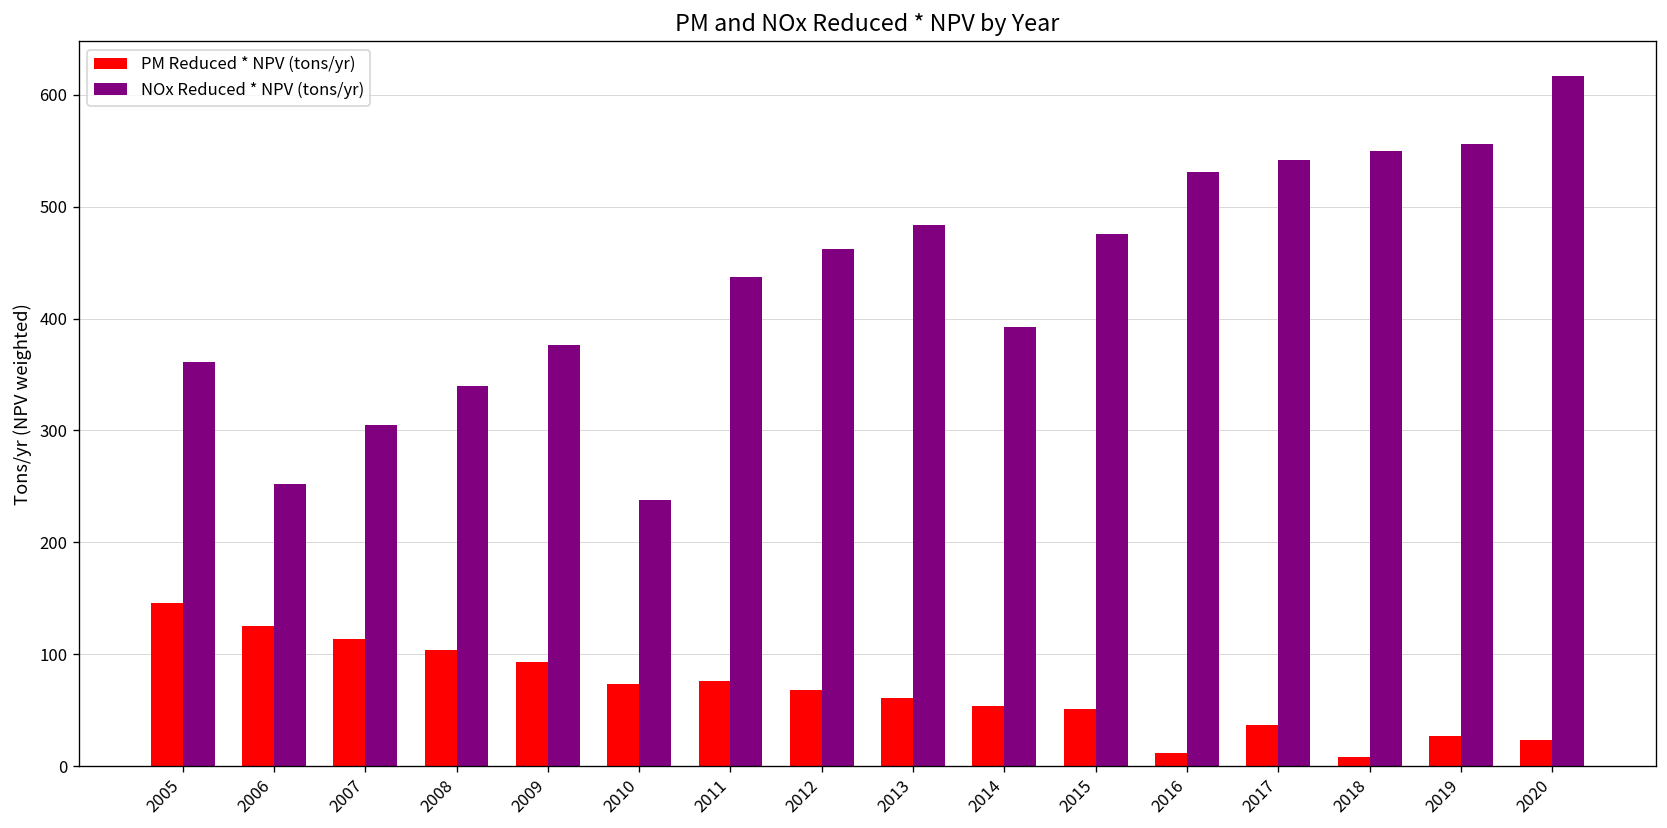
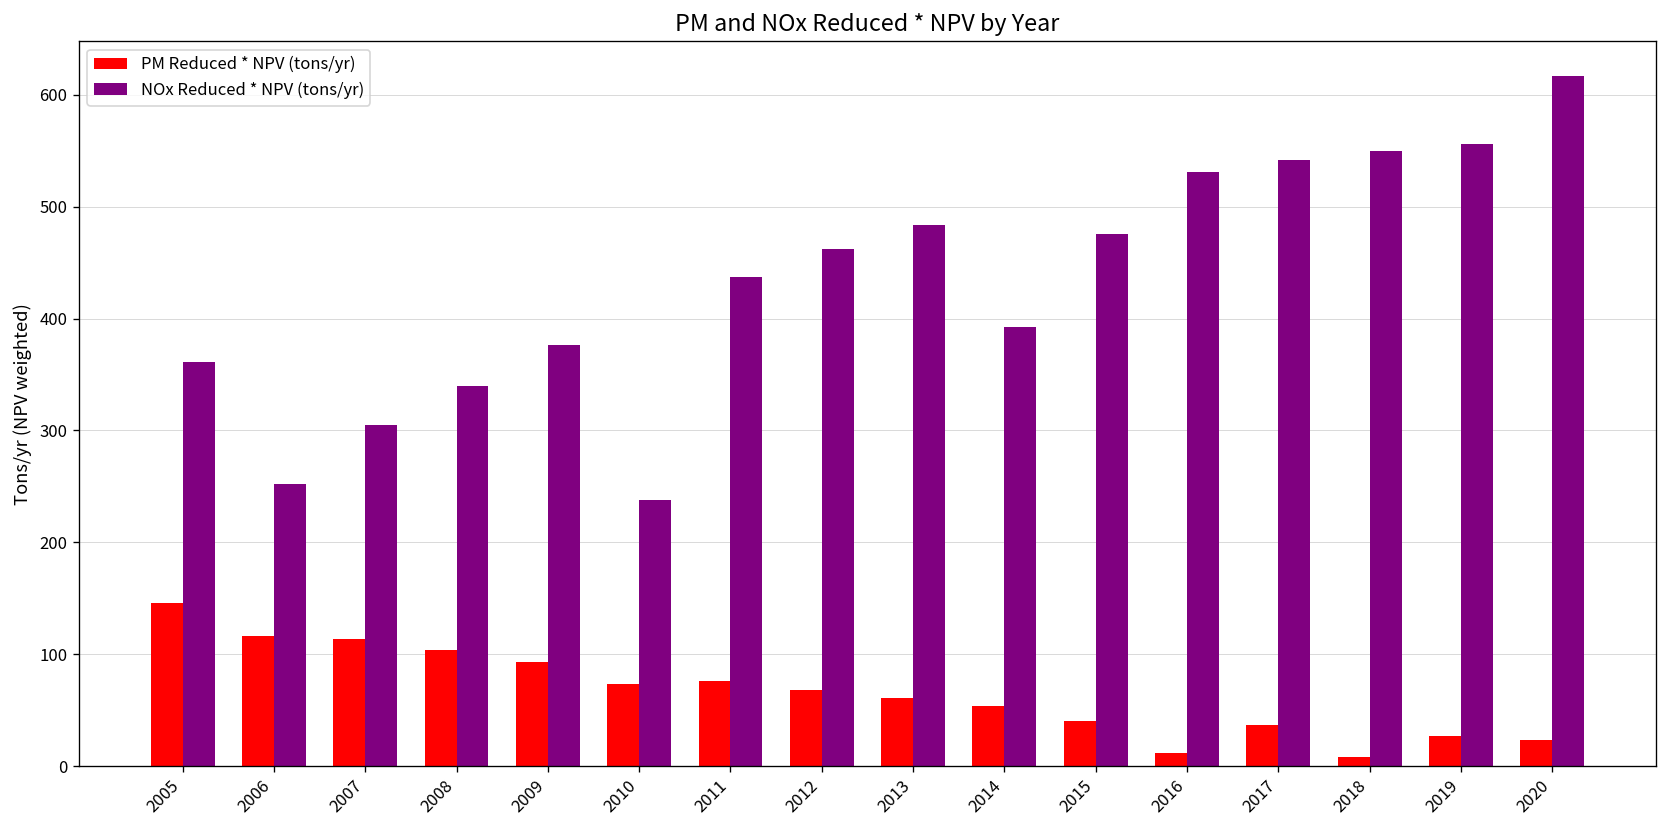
PM Reduced * NPV (tons/yr), 2006: 130 -> 120
PM Reduced * NPV (tons/yr), 2015: 50 -> 40
